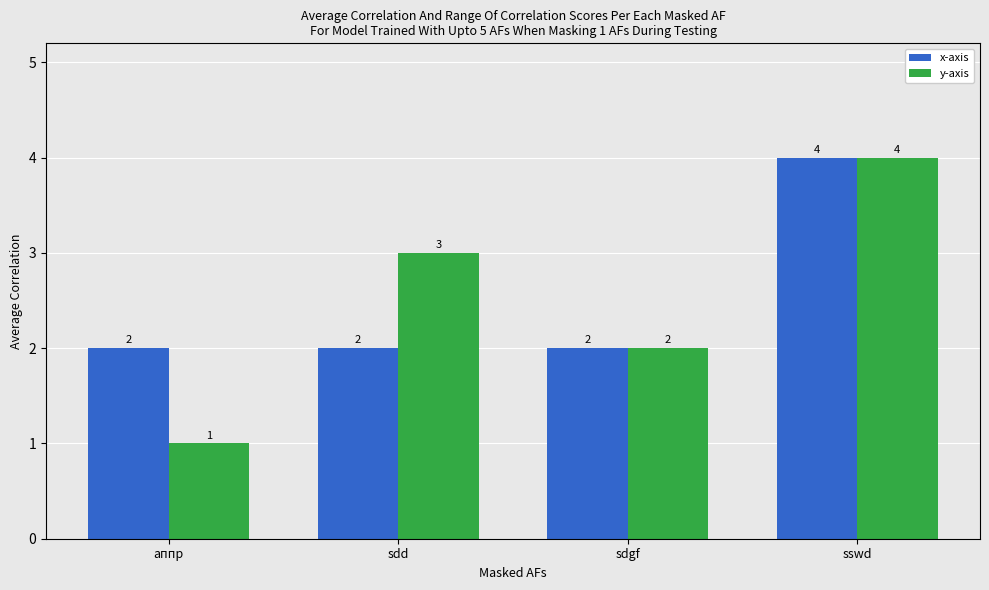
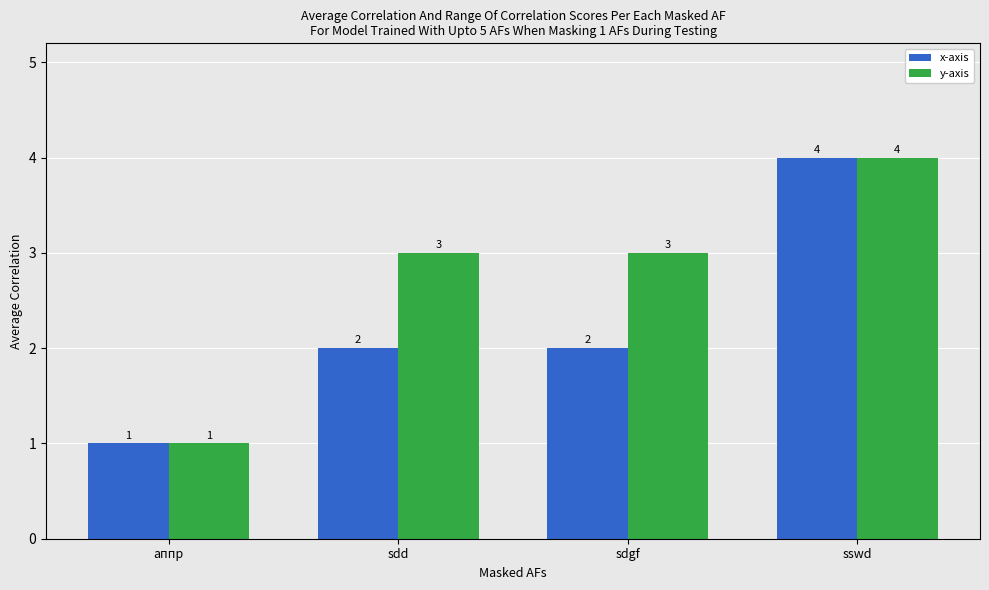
x-axis, аппр: 2 -> 1
y-axis, sdgf: 2 -> 3
